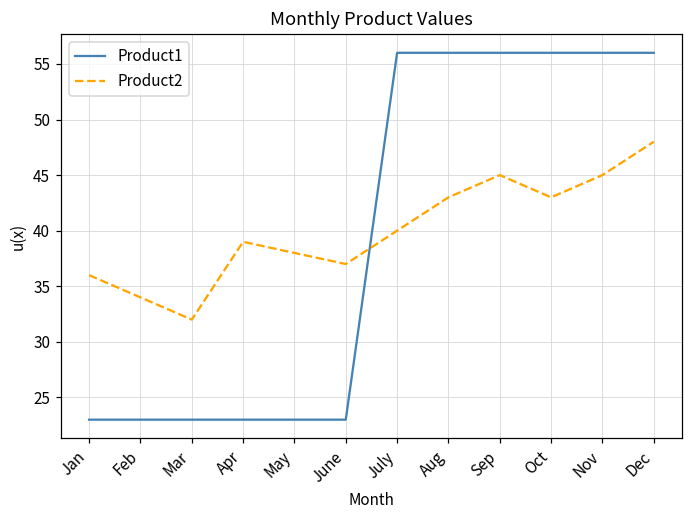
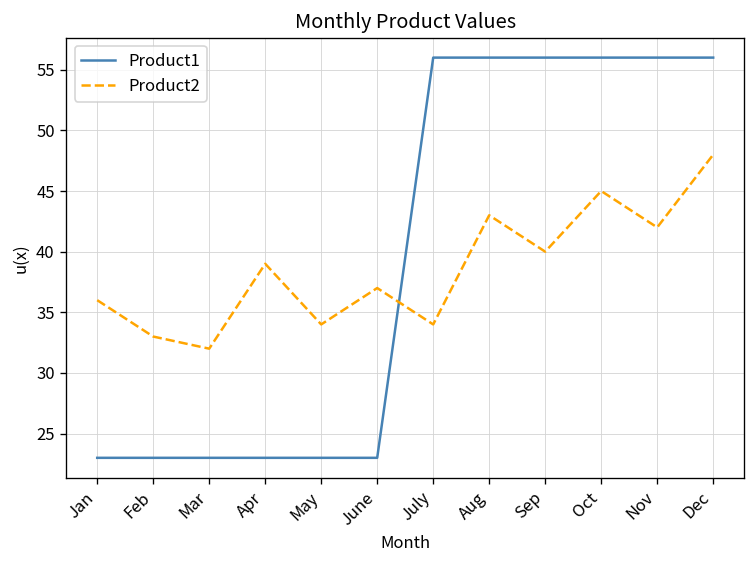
Product2, Feb: 34 -> 33
Product2, May: 38 -> 34
Product2, July: 40 -> 34
Product2, Sep: 45 -> 40
Product2, Oct: 43 -> 45
Product2, Nov: 45 -> 42
